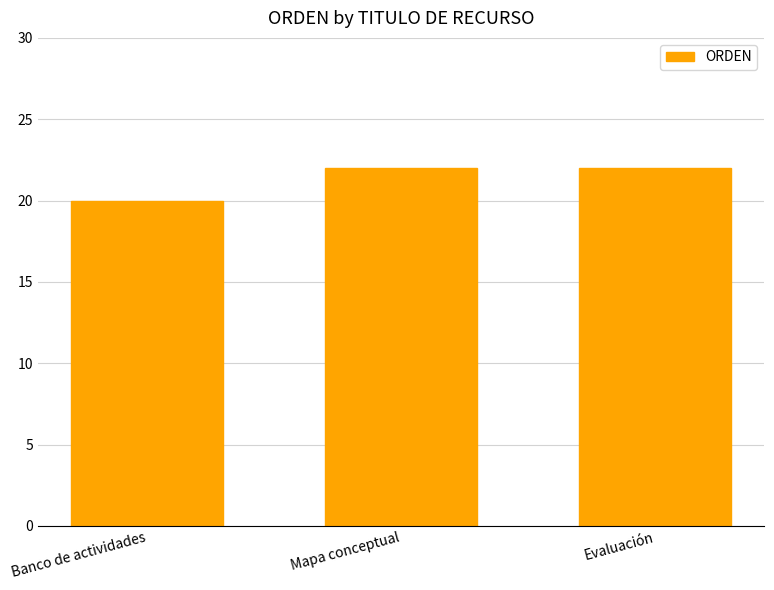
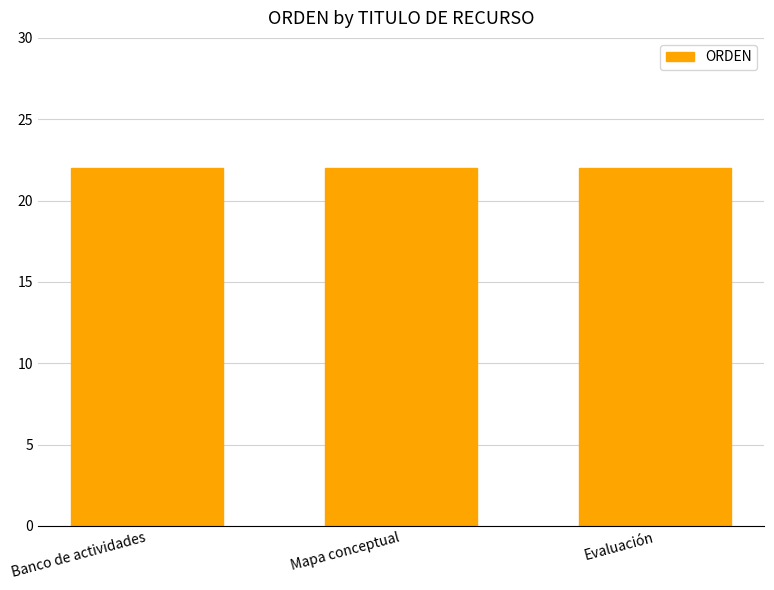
Banco de actividades: 20 -> 22
